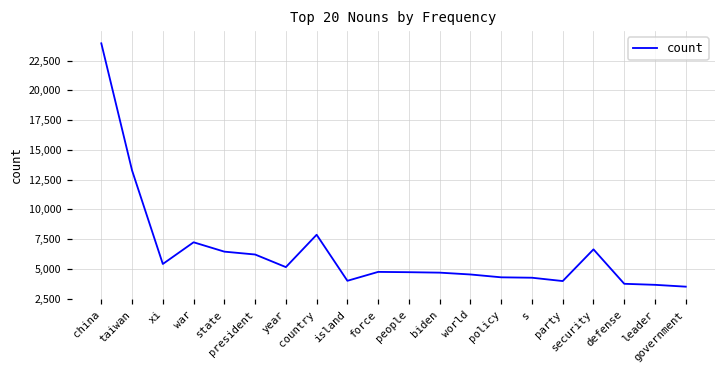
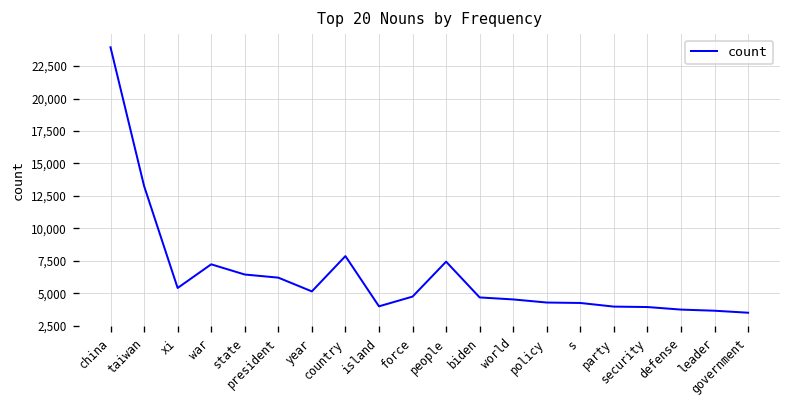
people: 4,700 -> 7,400
security: 6,600 -> 3,900
